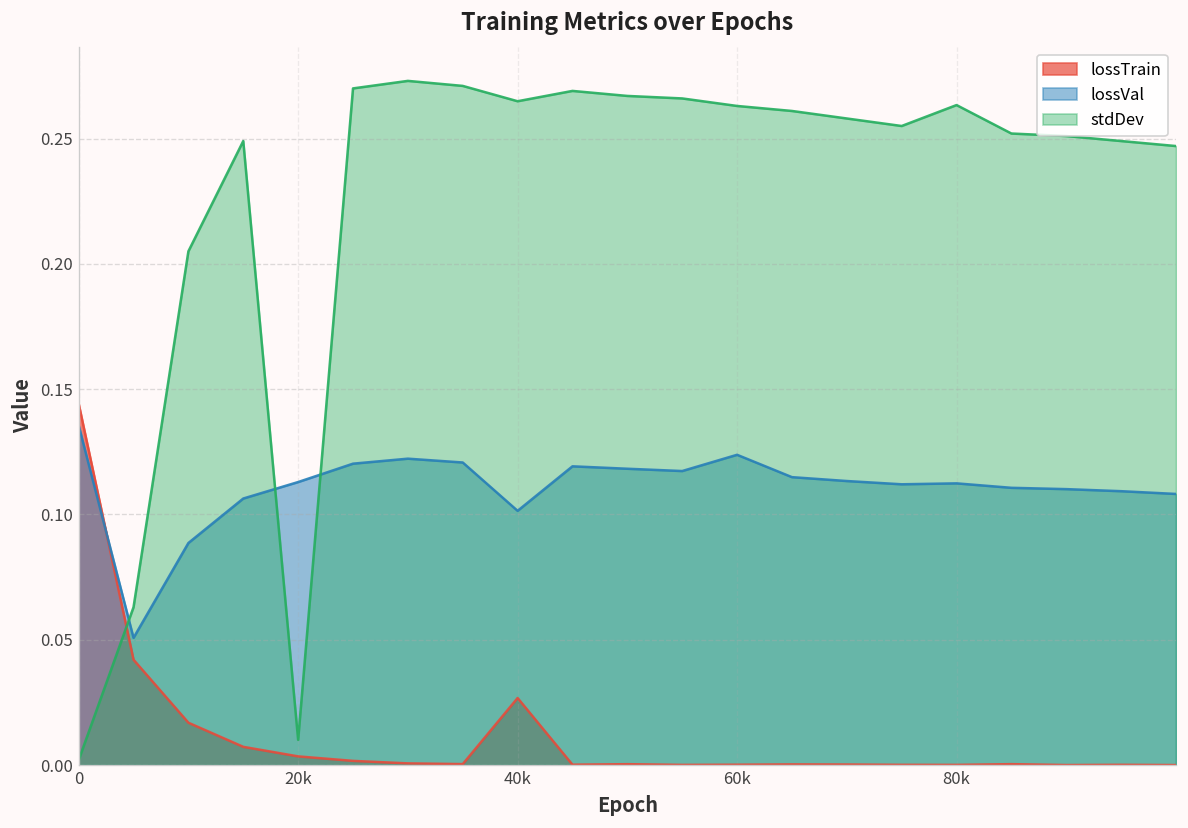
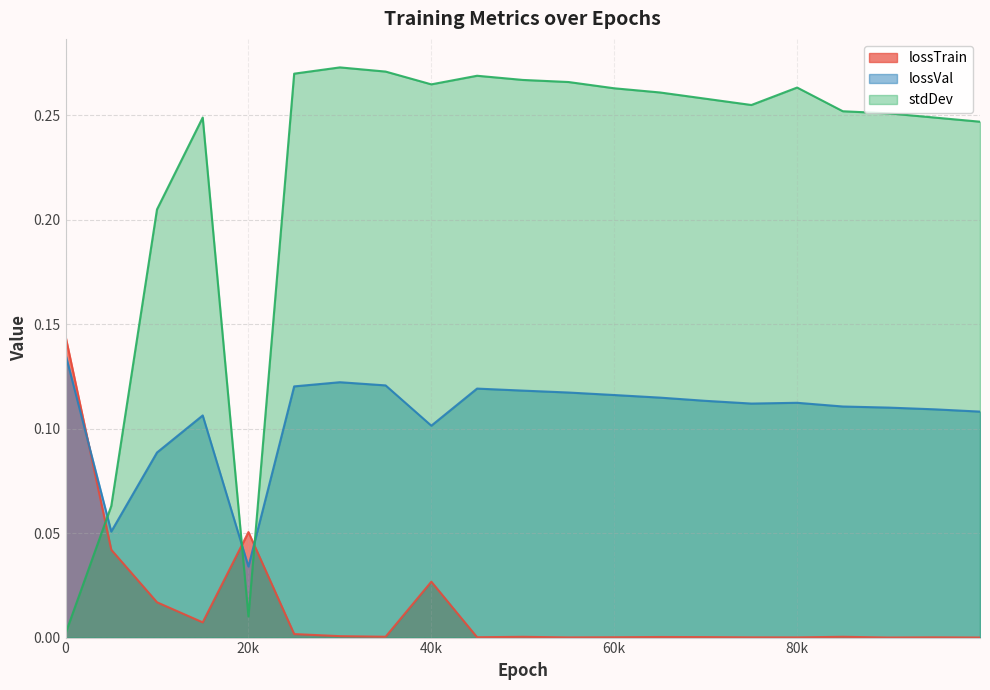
lossTrain, 20k: 0.003 -> 0.051
lossVal, 20k: 0.113 -> 0.034
lossVal, 60k: 0.124 -> 0.116
